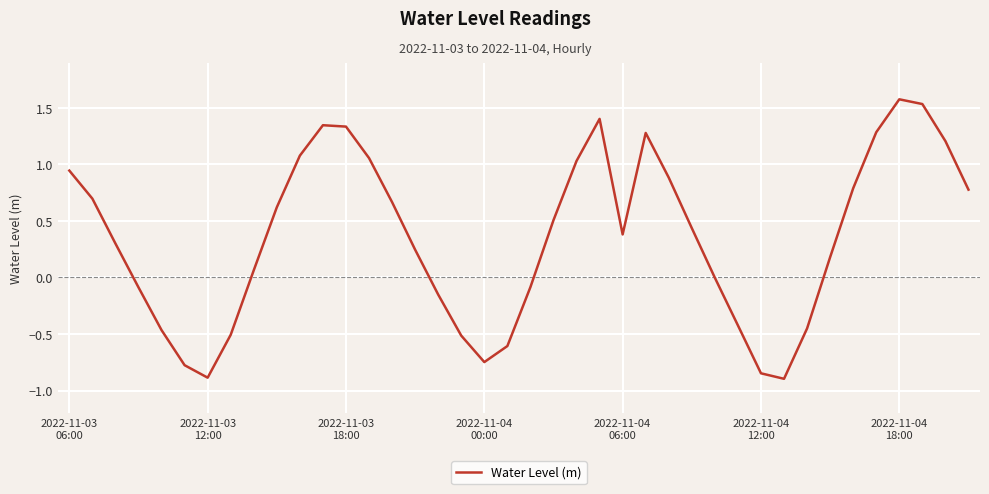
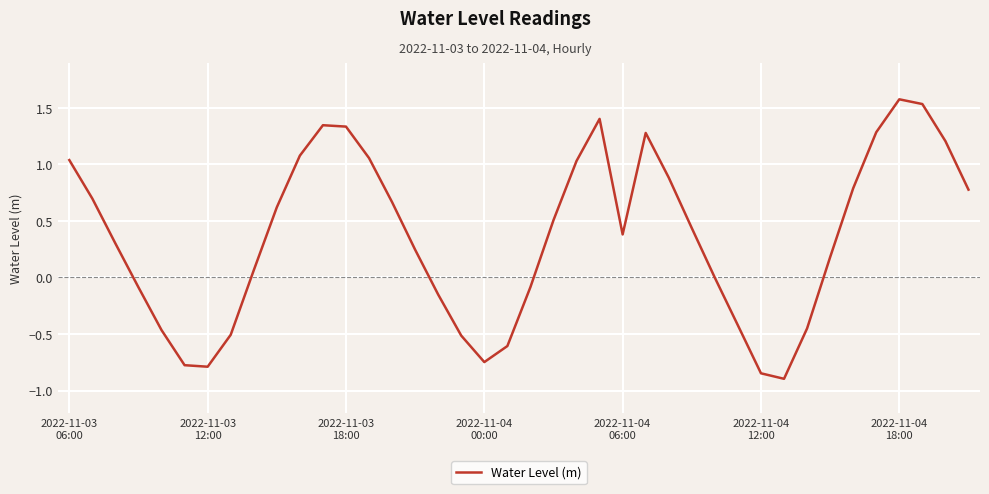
2022-11-03 06:00: 0.94 -> 1.04
2022-11-03 12:00: -0.89 -> -0.79
